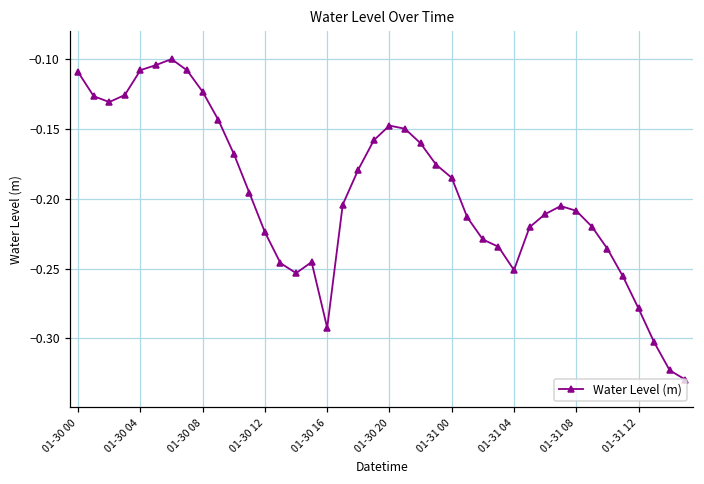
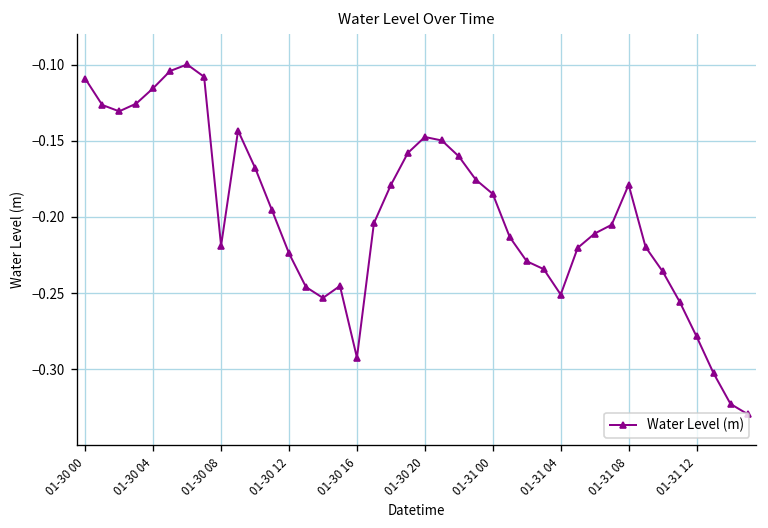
01-30 04: -0.108 -> -0.115
01-30 08: -0.123 -> -0.219
01-31 08: -0.209 -> -0.179
